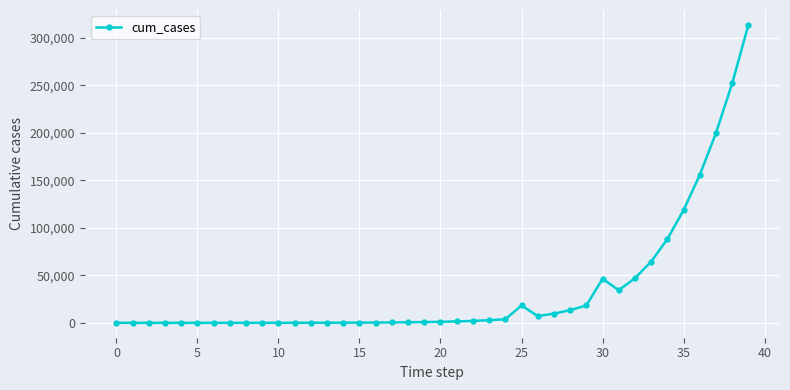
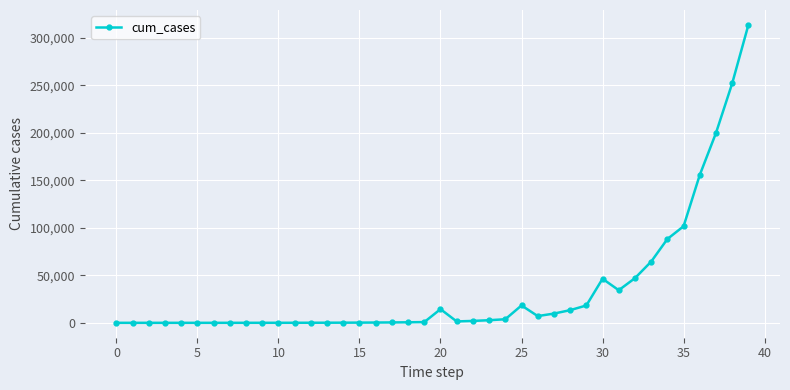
20: 0 -> 10,000
35: 120,000 -> 100,000
